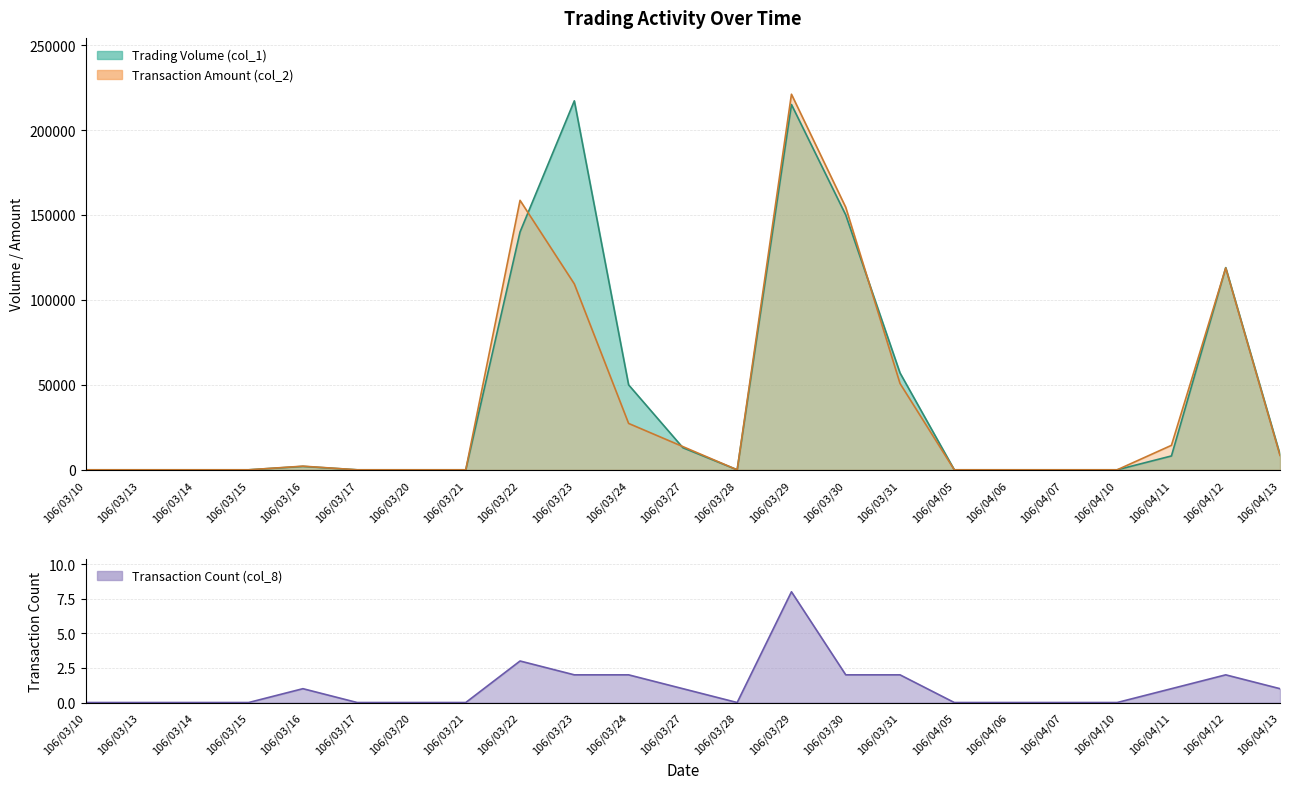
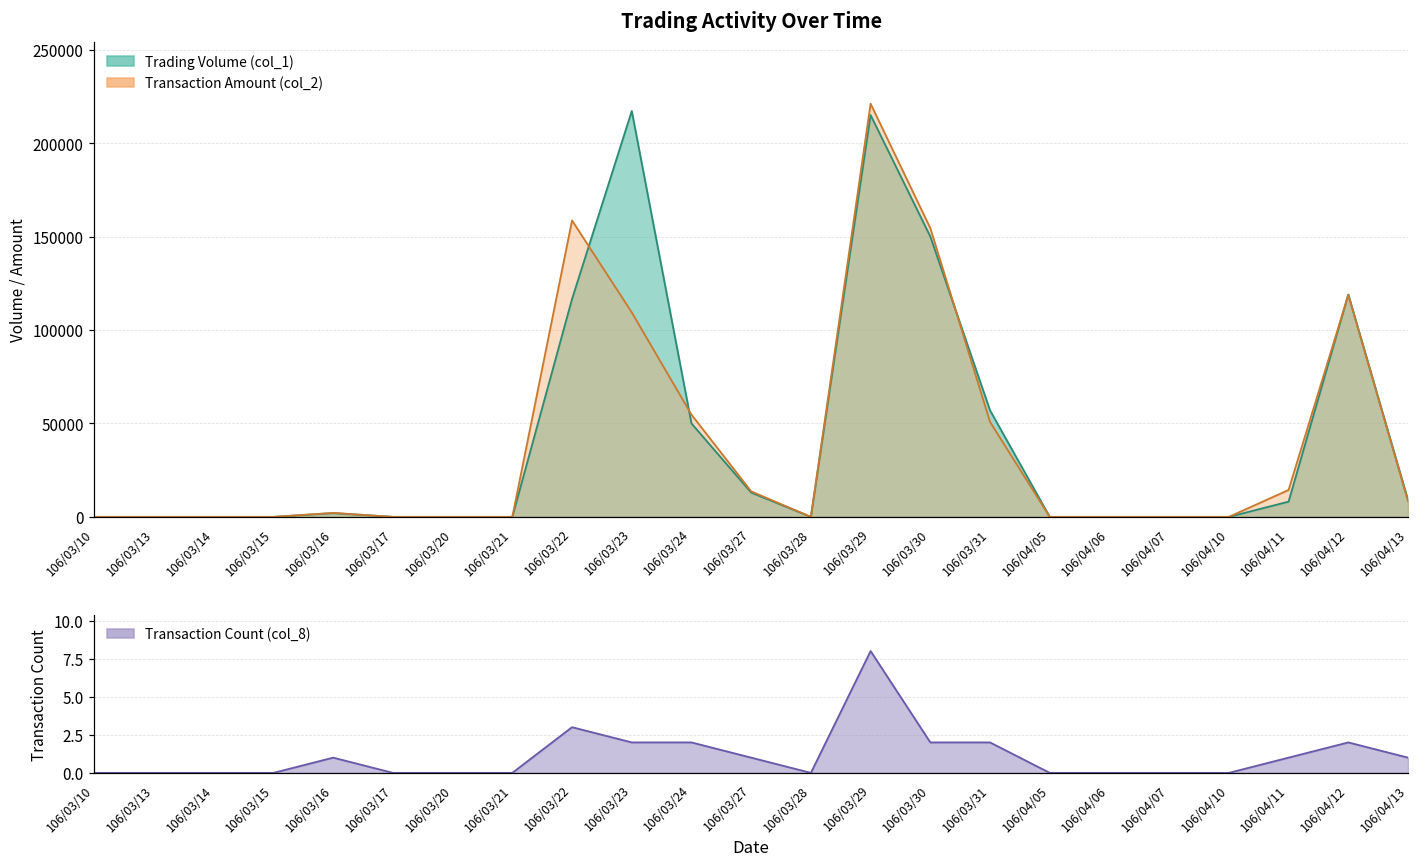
Trading Activity Over Time, Trading Volume (col_1), 106/03/22: 140000 -> 117000
Trading Activity Over Time, Transaction Amount (col_2), 106/03/24: 27000 -> 55000
